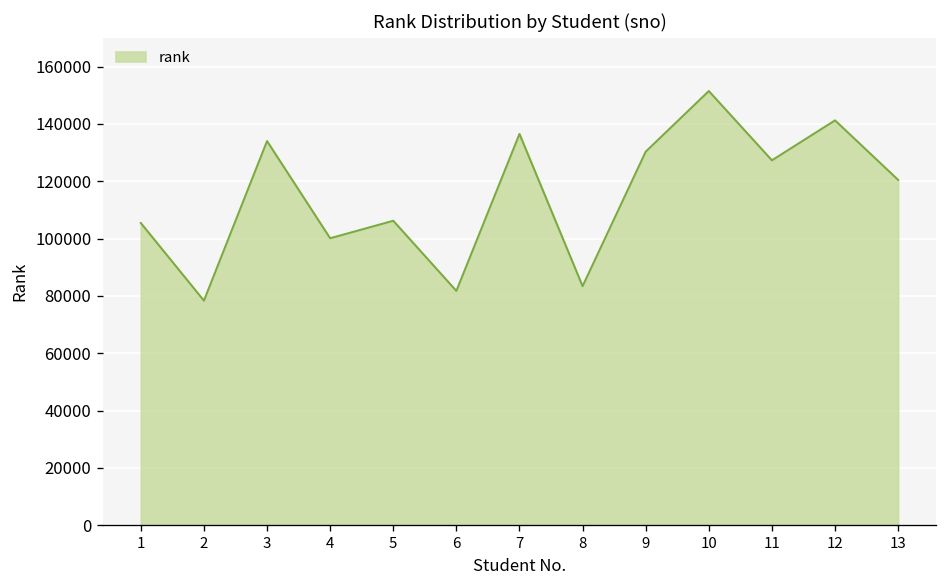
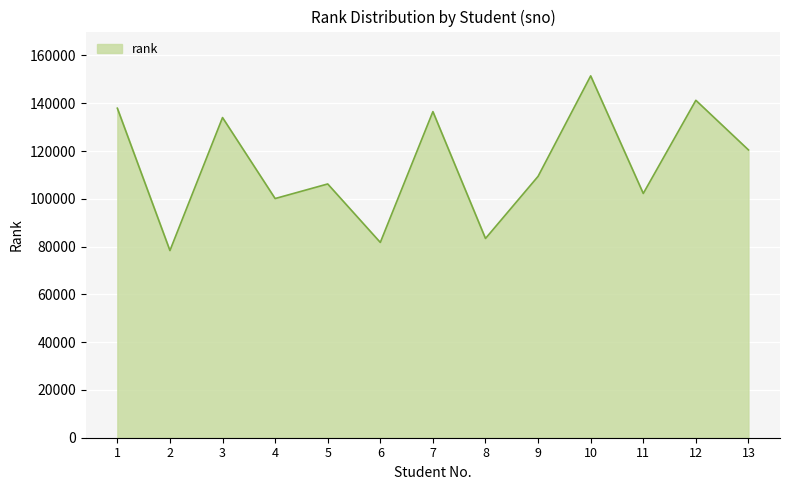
1: 105000 -> 138000
9: 130000 -> 109000
11: 127000 -> 102000
